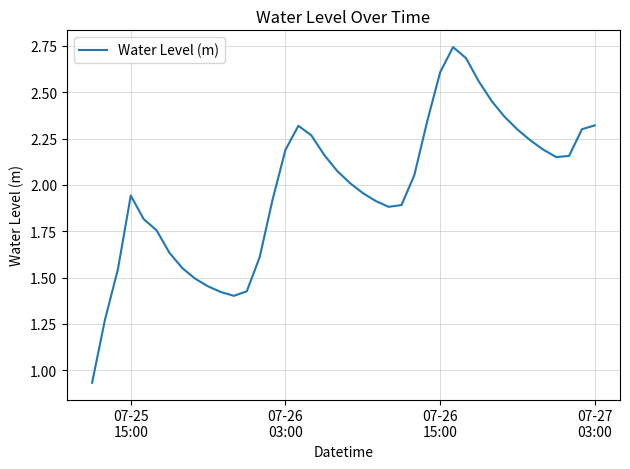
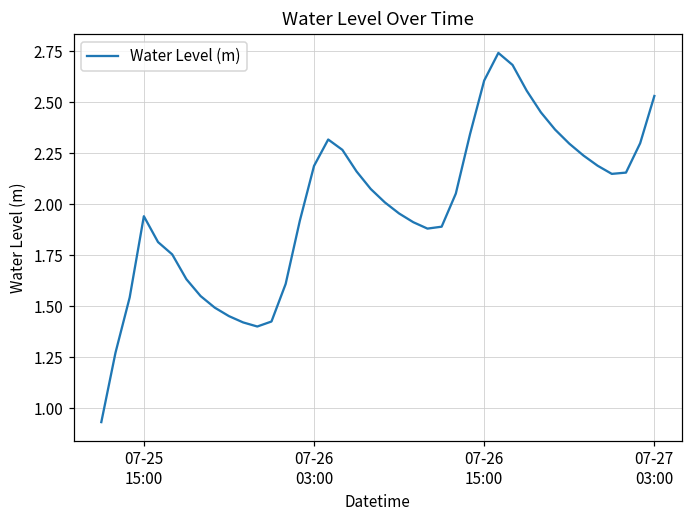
07-27 03:00: 2.32 -> 2.53
